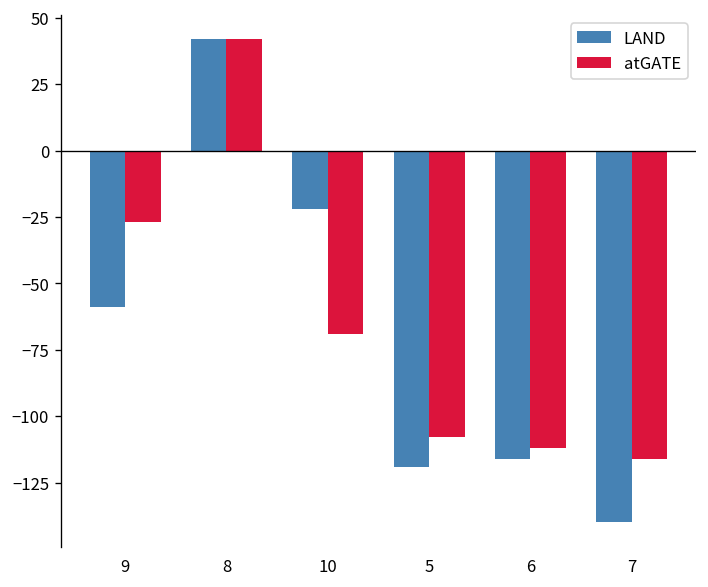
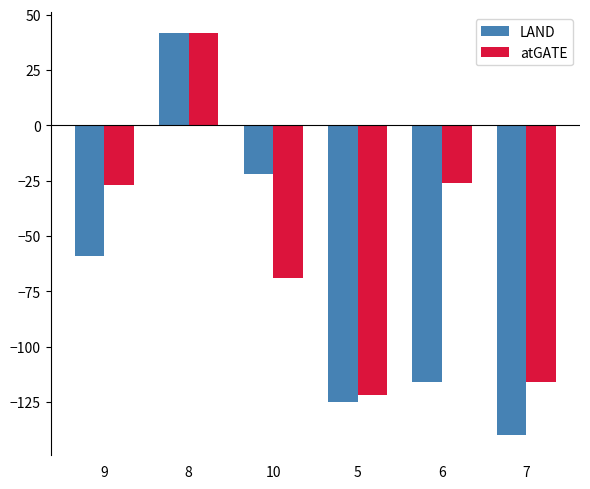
LAND, 5: -119 -> -125
atGATE, 5: -108 -> -122
atGATE, 6: -112 -> -26
